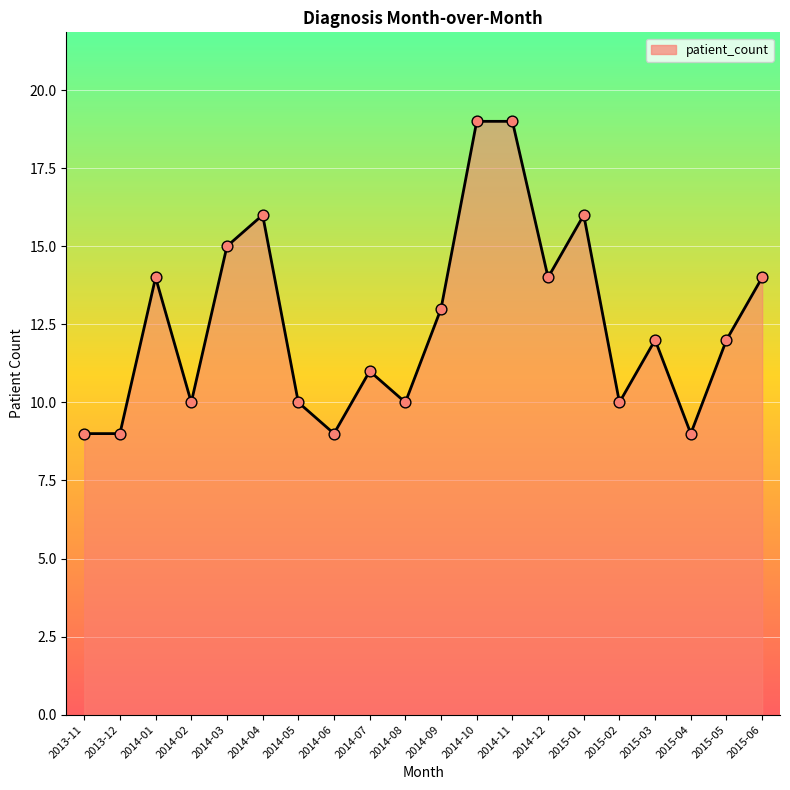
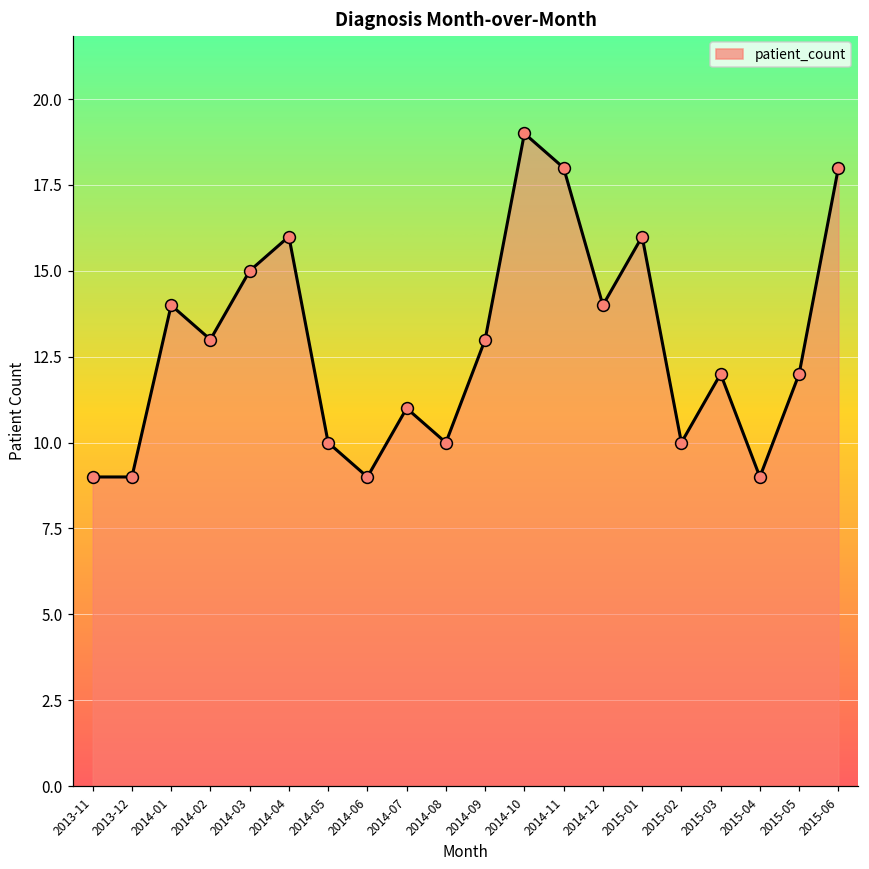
2014-02: 10 -> 13
2014-11: 19 -> 18
2015-06: 14 -> 18
